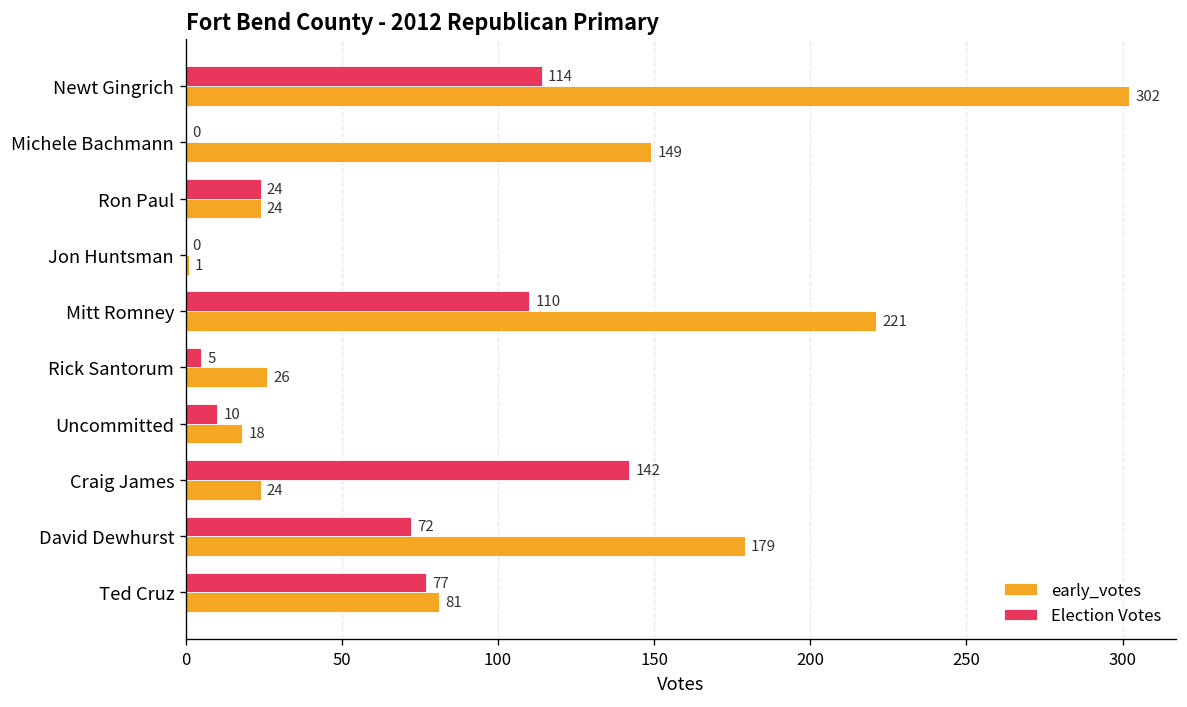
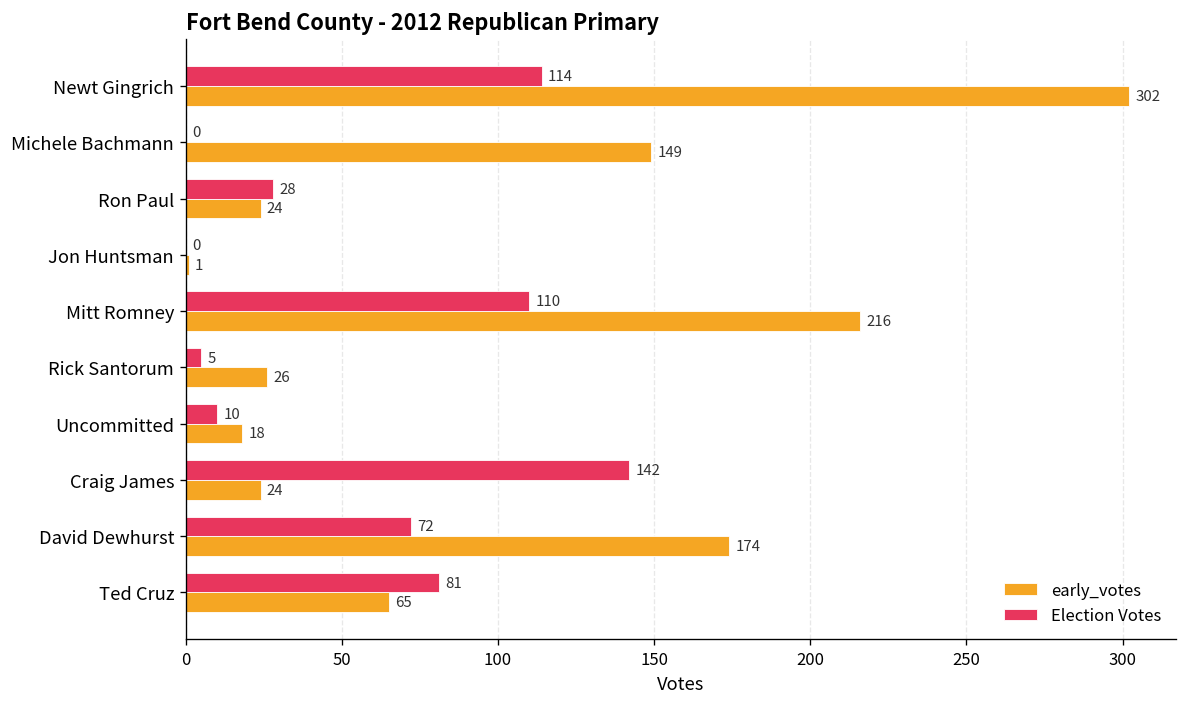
Election Votes, Ron Paul: 24 -> 28
early_votes, Mitt Romney: 221 -> 216
early_votes, David Dewhurst: 179 -> 174
Election Votes, Ted Cruz: 77 -> 81
early_votes, Ted Cruz: 81 -> 65
